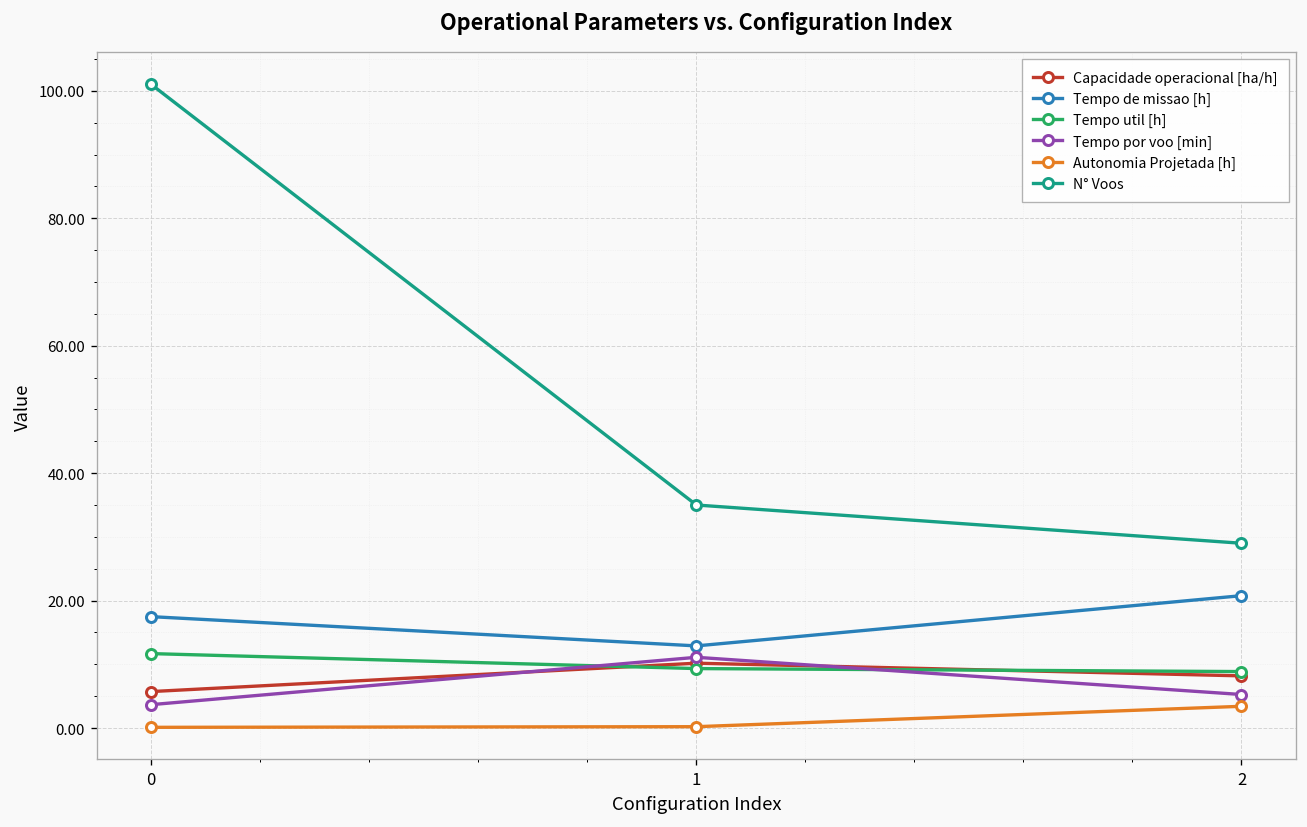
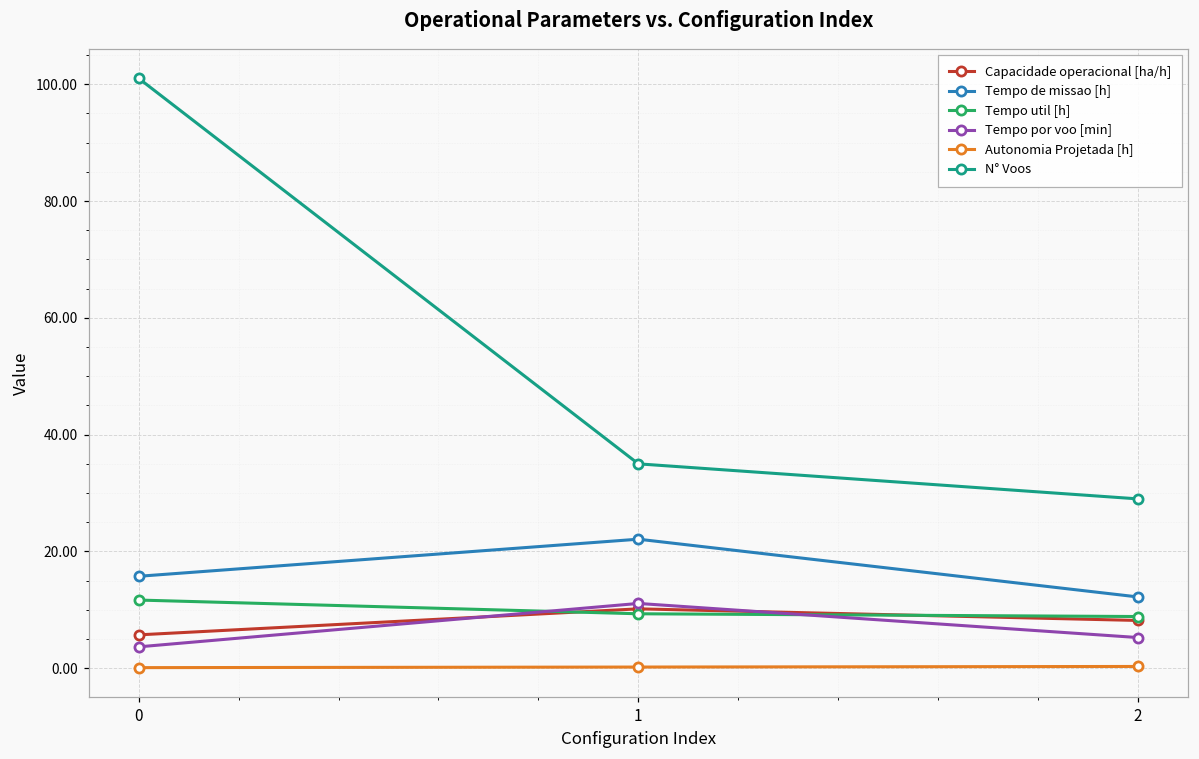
Tempo de missao [h], 0: 17 -> 16
Tempo de missao [h], 1: 13 -> 22
Tempo de missao [h], 2: 21 -> 12
Autonomia Projetada [h], 2: 3 -> 0
